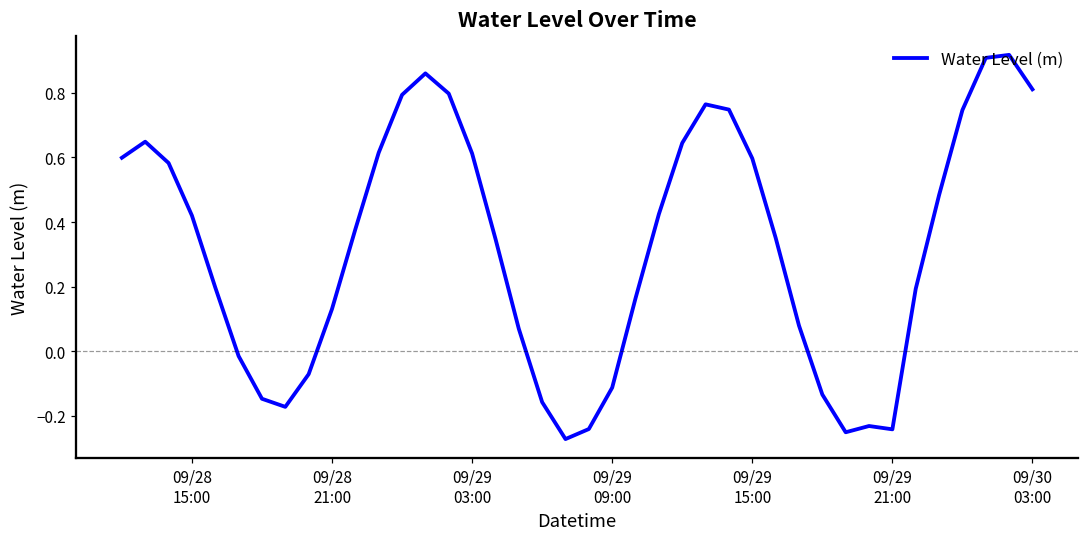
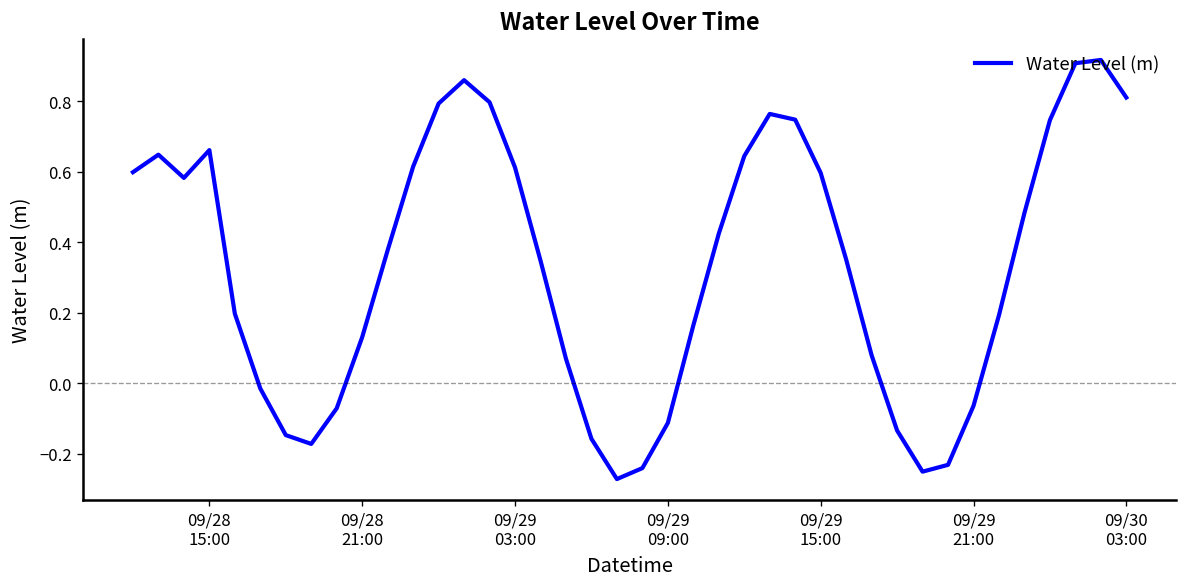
09/28 15:00: 0.42 -> 0.66
09/29 21:00: -0.24 -> -0.06
